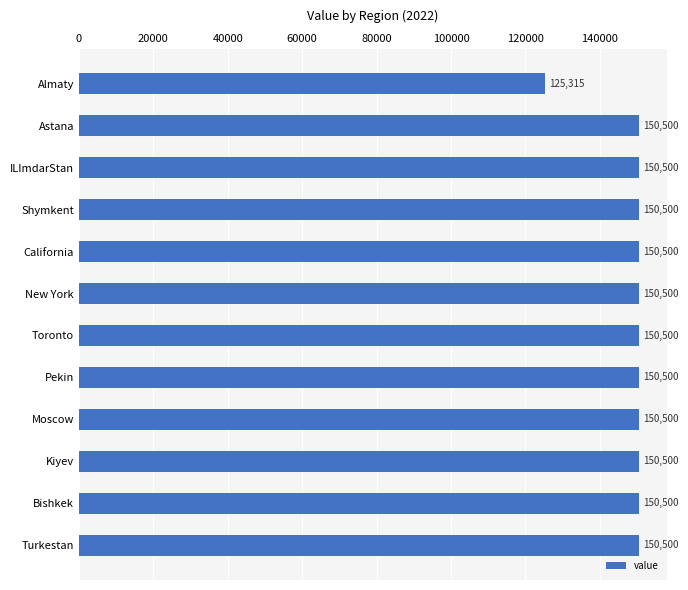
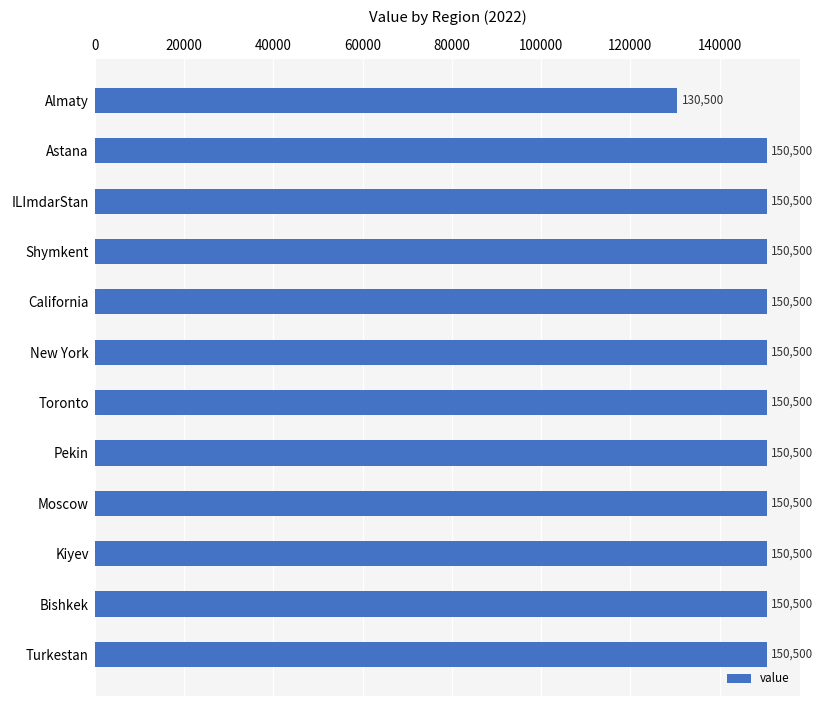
Almaty: 125,315 -> 130,500
